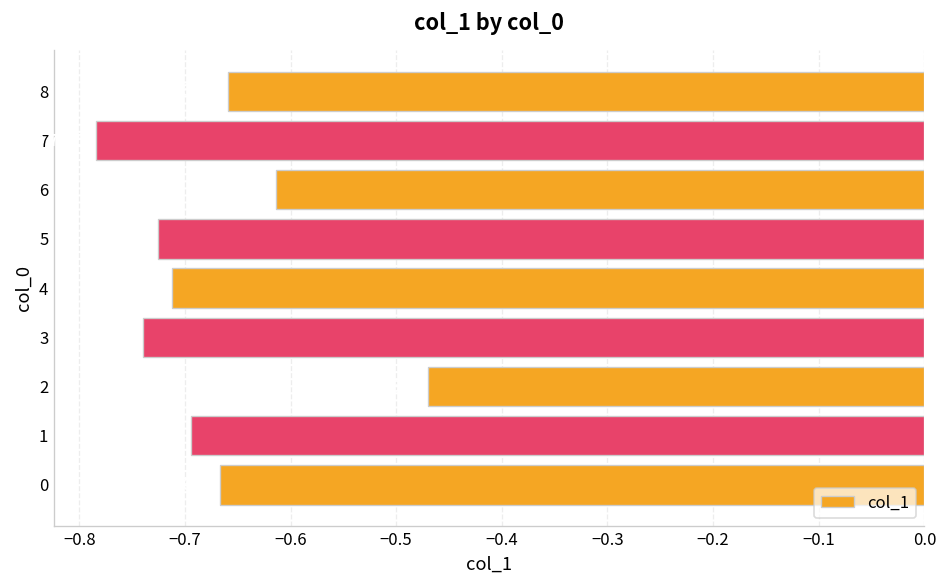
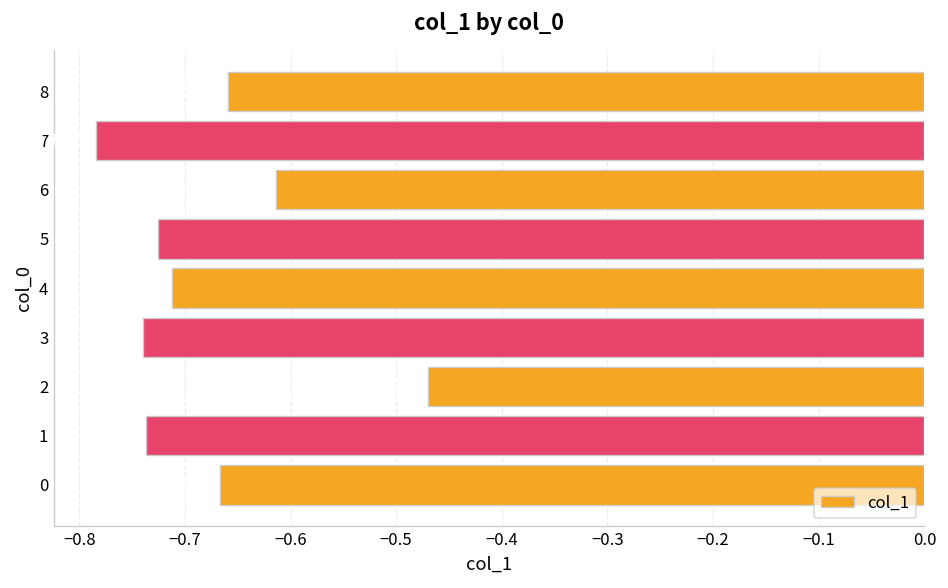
1: -0.69 -> -0.74
